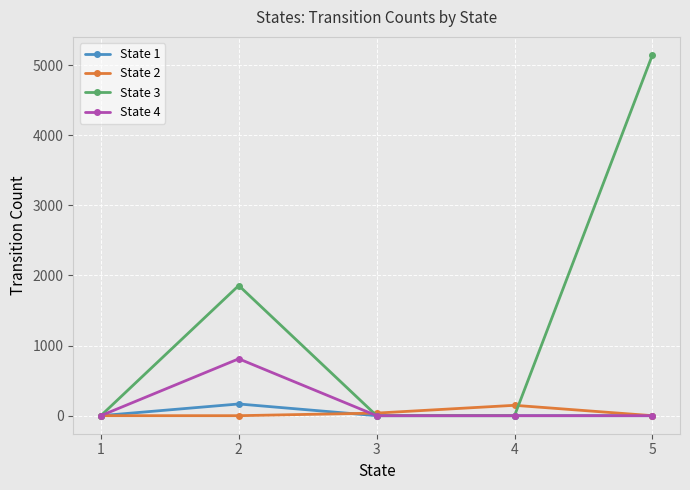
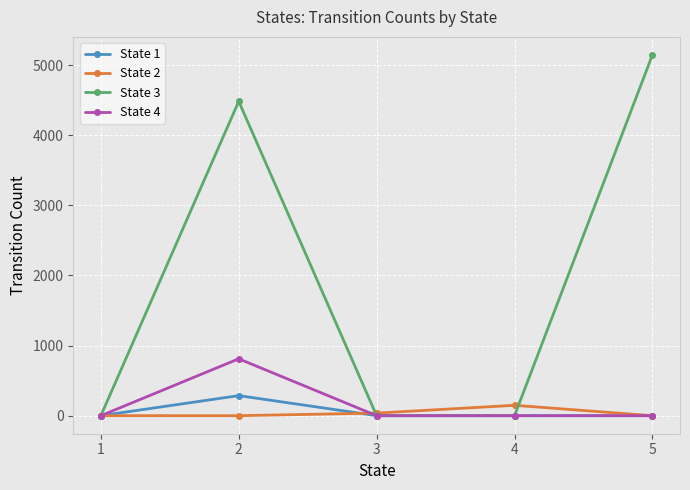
State 1, 2: 200 -> 300
State 3, 2: 1900 -> 4500
